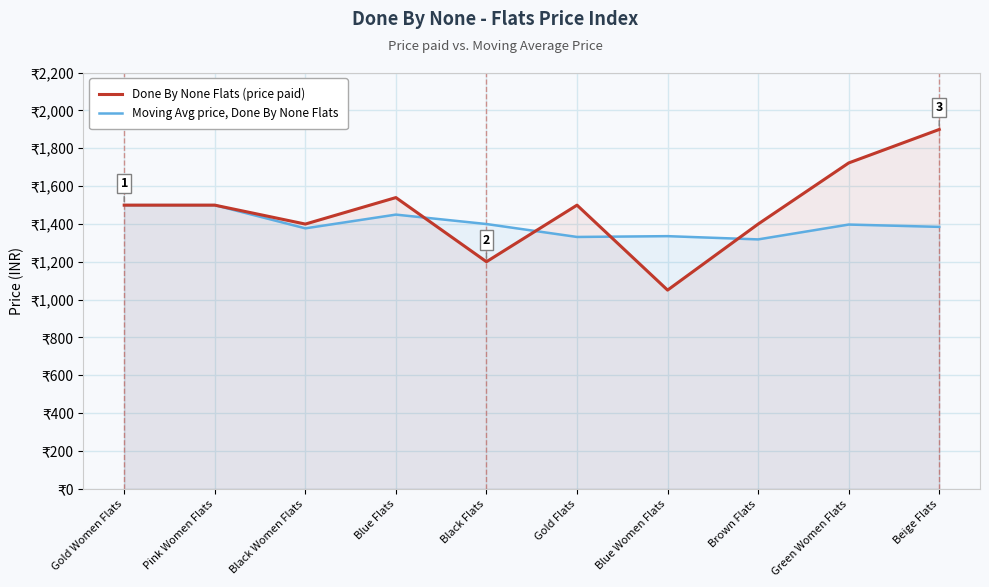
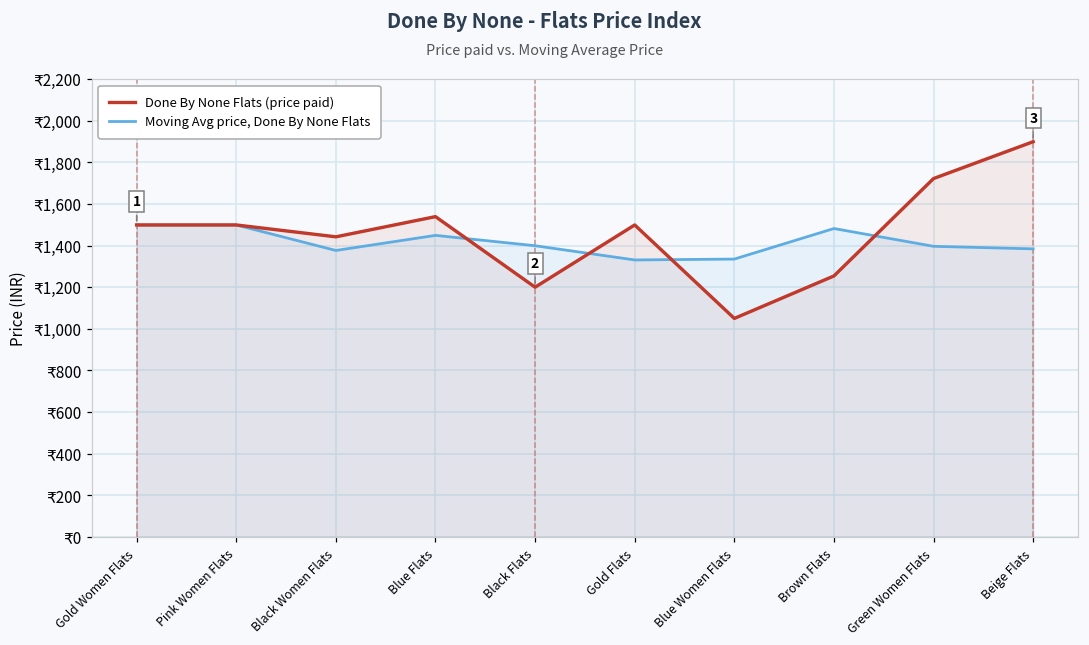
Done By None Flats (price paid), Black Women Flats: ₹1,400 -> ₹1,440
Done By None Flats (price paid), Brown Flats: ₹1,400 -> ₹1,250
Moving Avg price, Done By None Flats, Brown Flats: ₹1,320 -> ₹1,480
